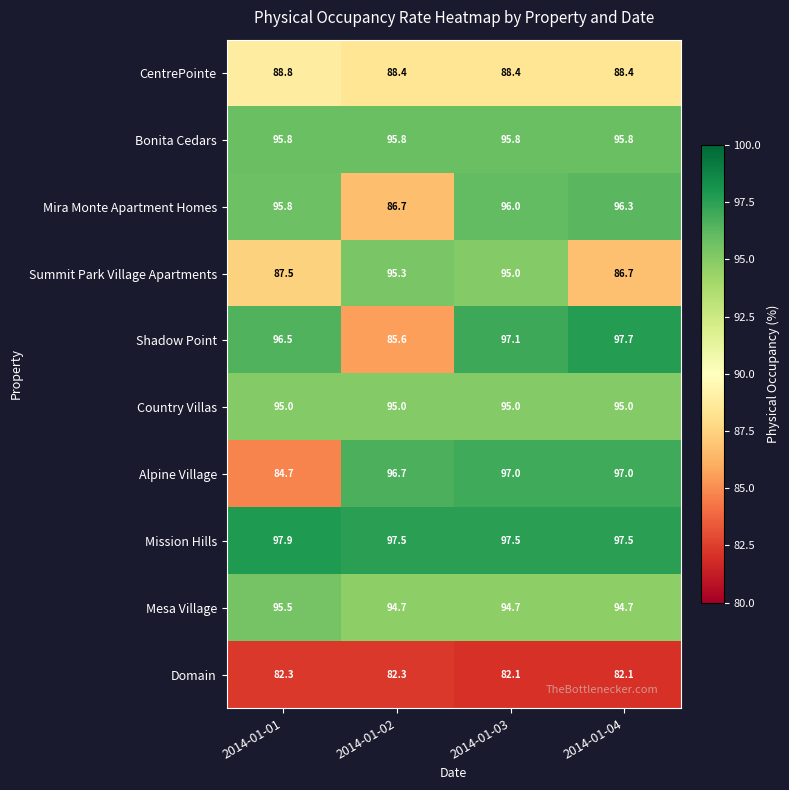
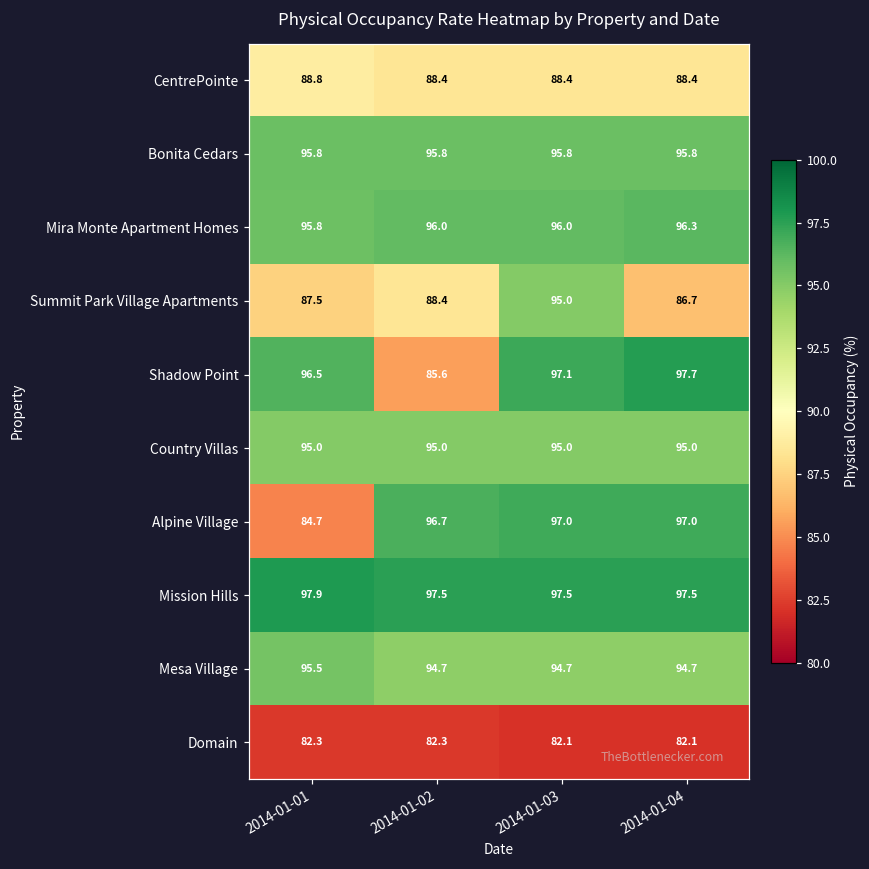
Mira Monte Apartment Homes, 2014-01-02: 86.7 -> 96.0
Summit Park Village Apartments, 2014-01-02: 95.3 -> 88.4
